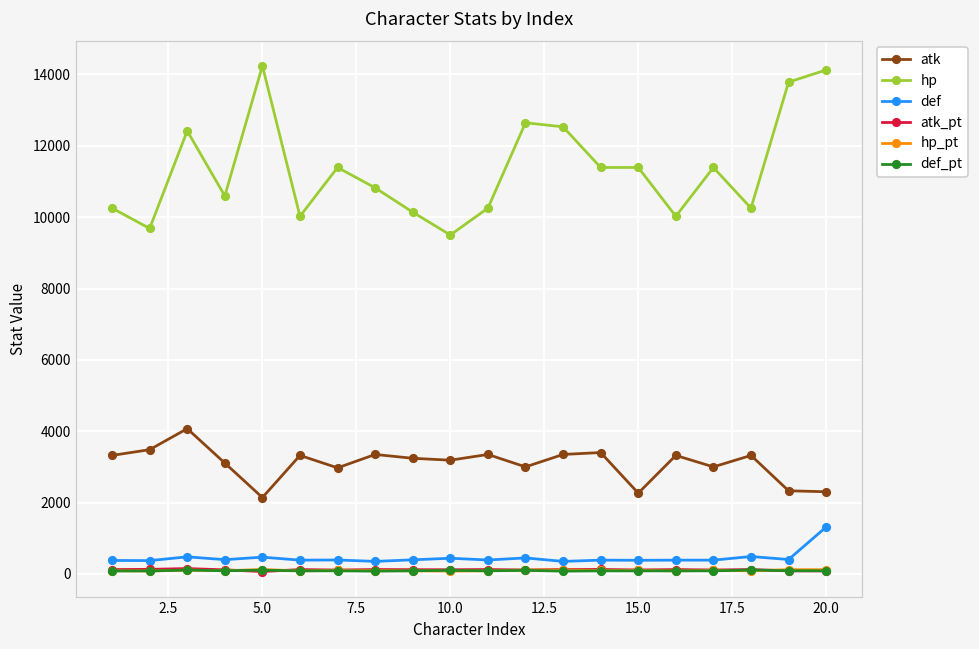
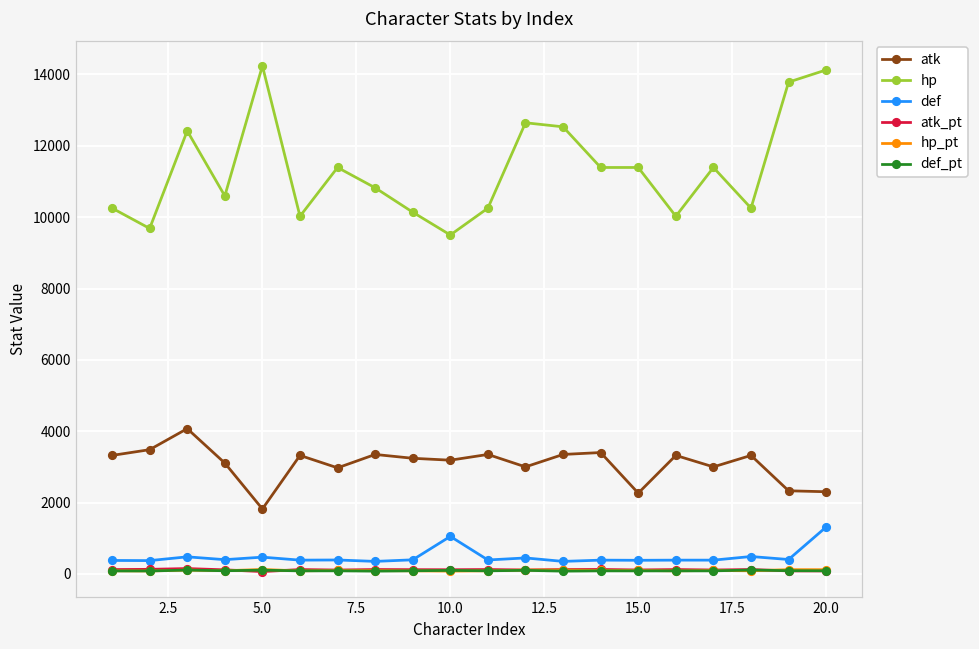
atk, 5.0: 2100 -> 1800
def, 10.0: 400 -> 1100
